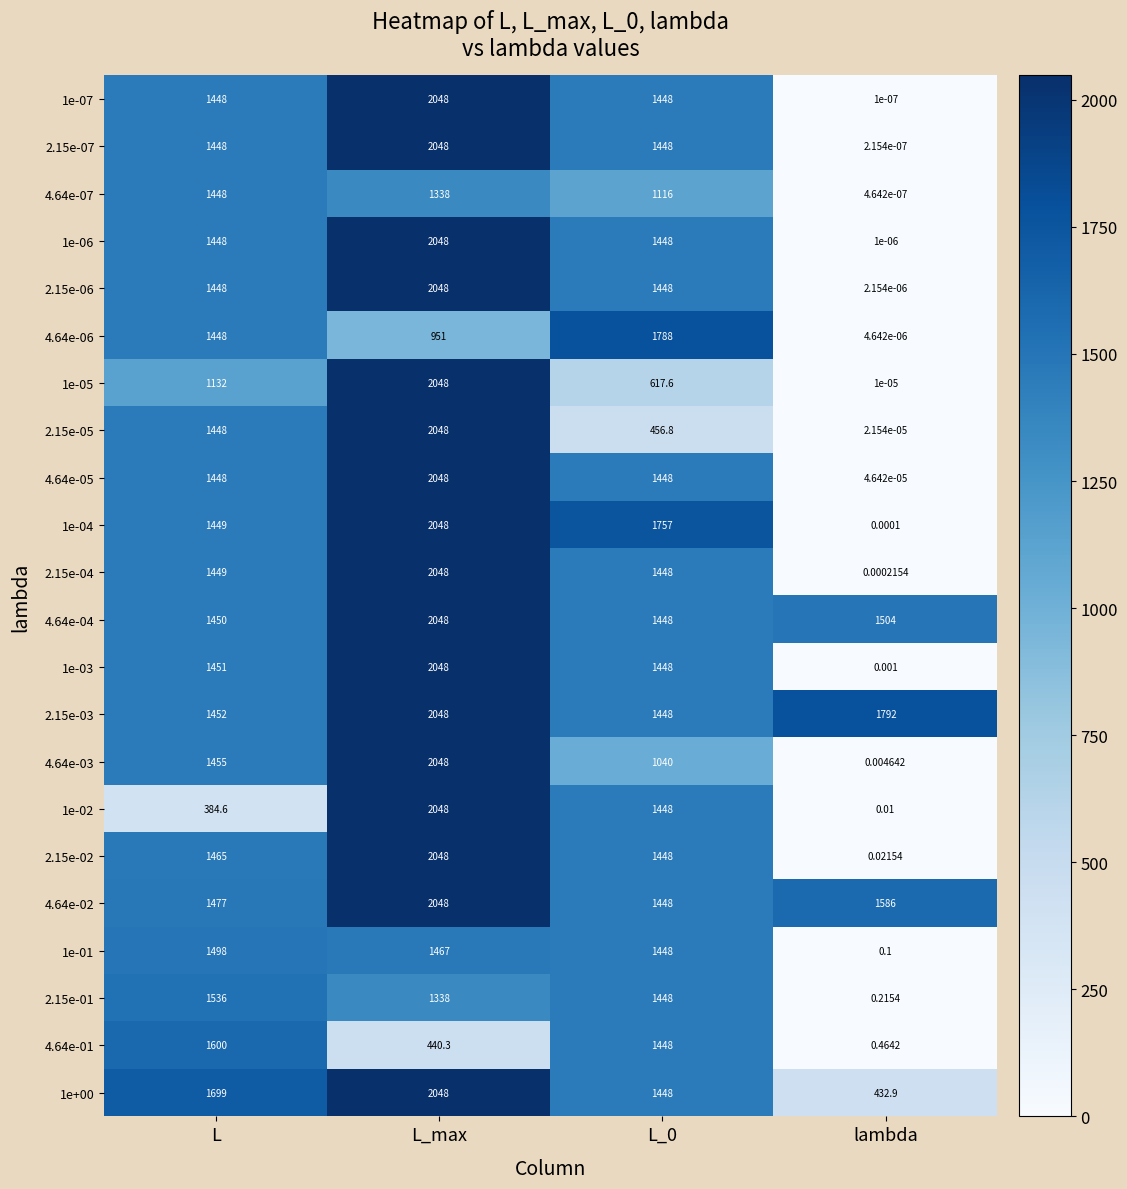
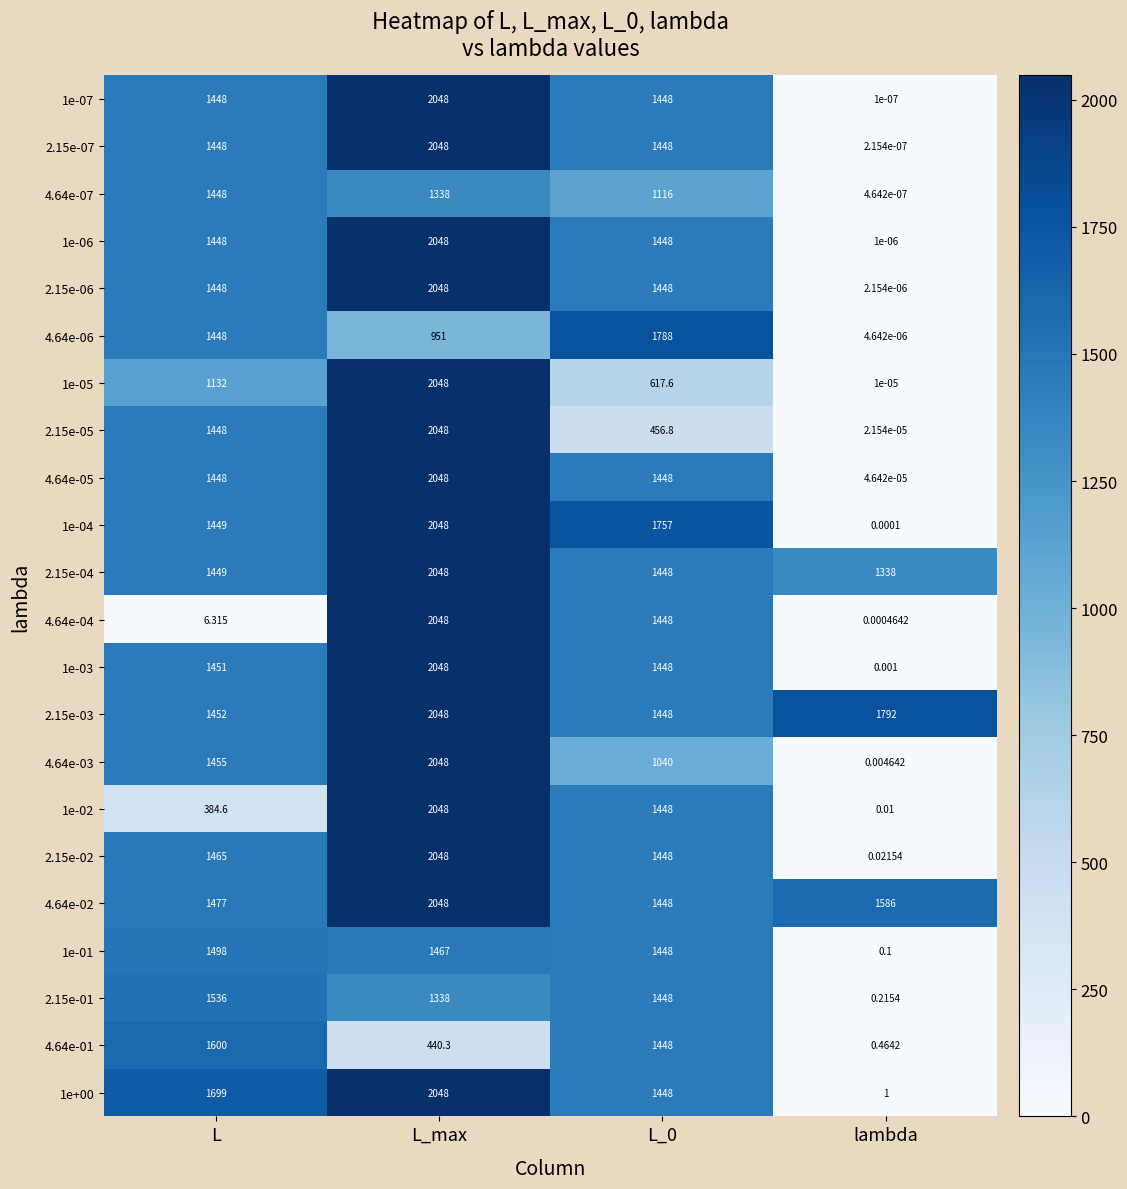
2.15e-04, lambda: 0.0002154 -> 1338
4.64e-04, L: 1450 -> 6.315
4.64e-04, lambda: 1504 -> 0.0004642
1e+00, lambda: 432.9 -> 1
